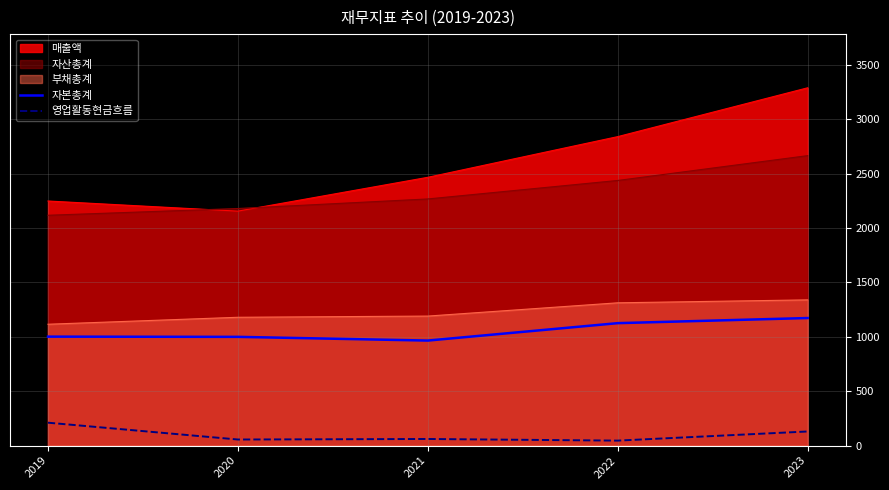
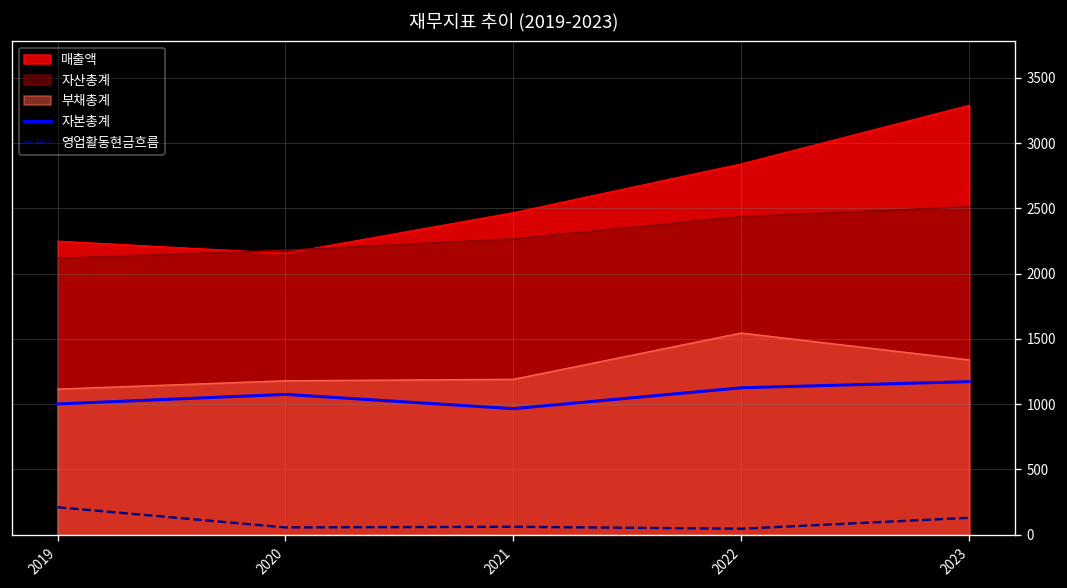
자본총계, 2020: 1000 -> 1080
부채총계, 2022: 1310 -> 1550
자산총계, 2023: 2670 -> 2510
